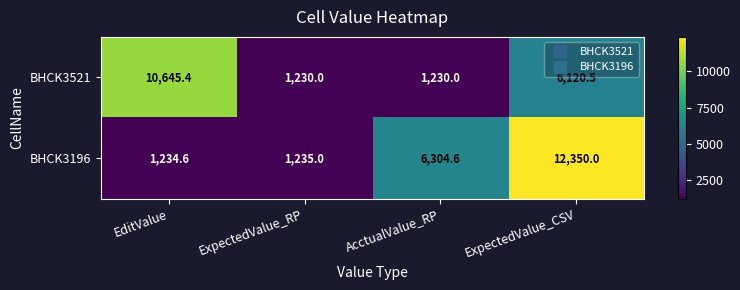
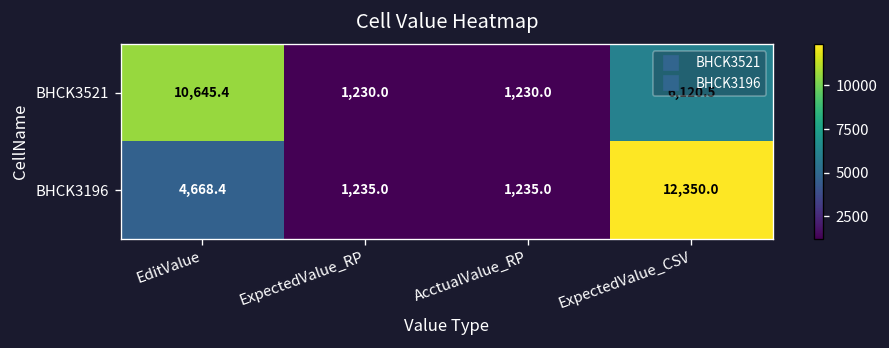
BHCK3196, EditValue: 1,234.6 -> 4,668.4
BHCK3196, AcctualValue_RP: 6,304.6 -> 1,235.0
